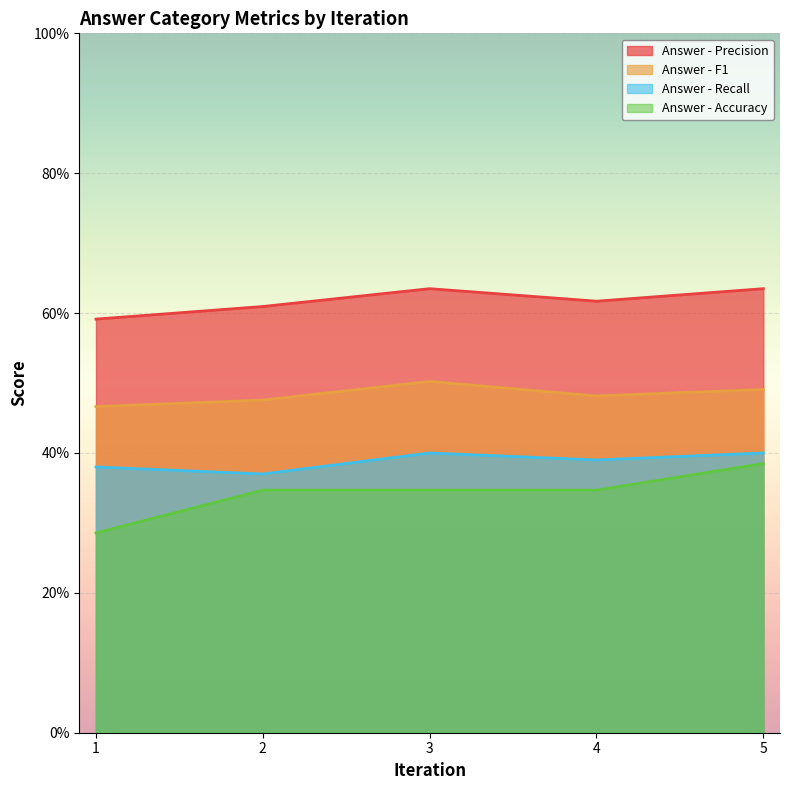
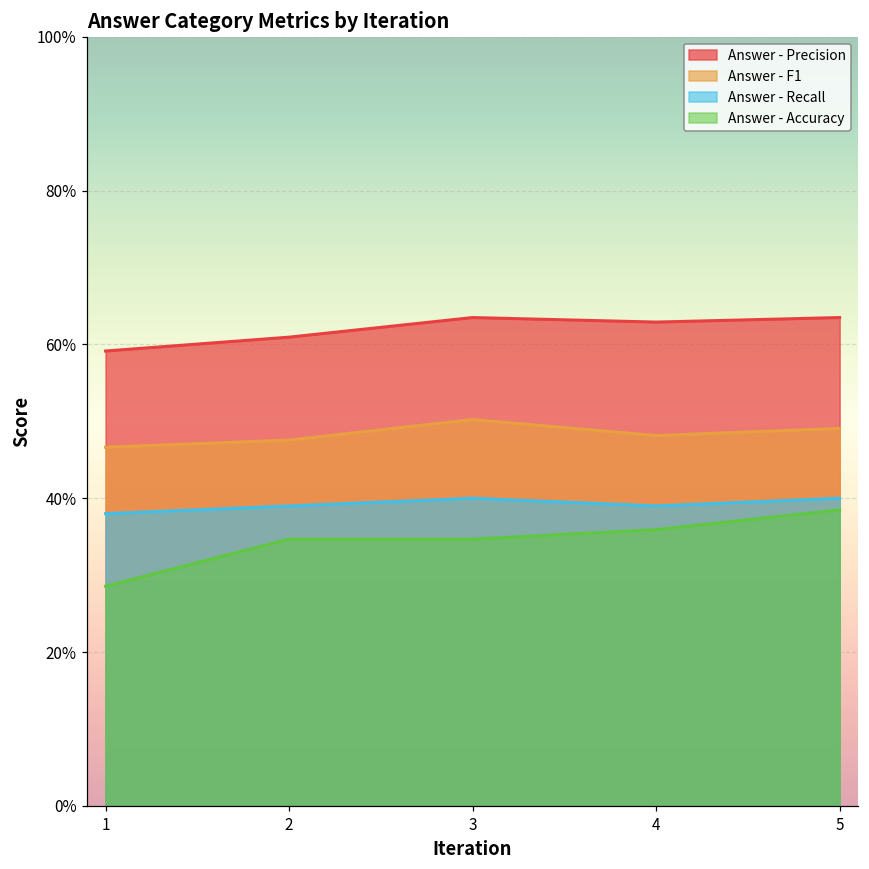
Answer - Recall, 2: 37% -> 39%
Answer - Precision, 4: 62% -> 63%
Answer - Accuracy, 4: 35% -> 36%
